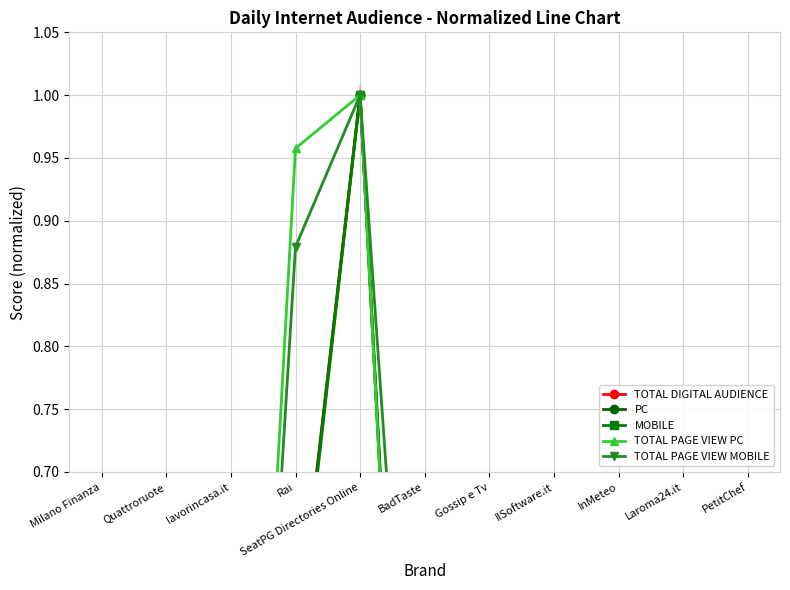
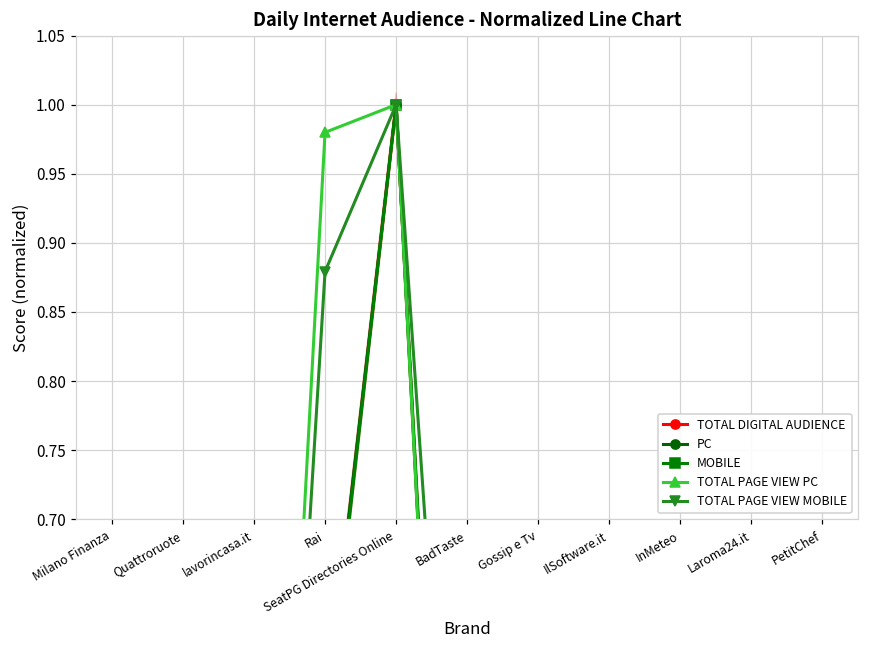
TOTAL PAGE VIEW PC, Rai: 0.958 -> 0.980
